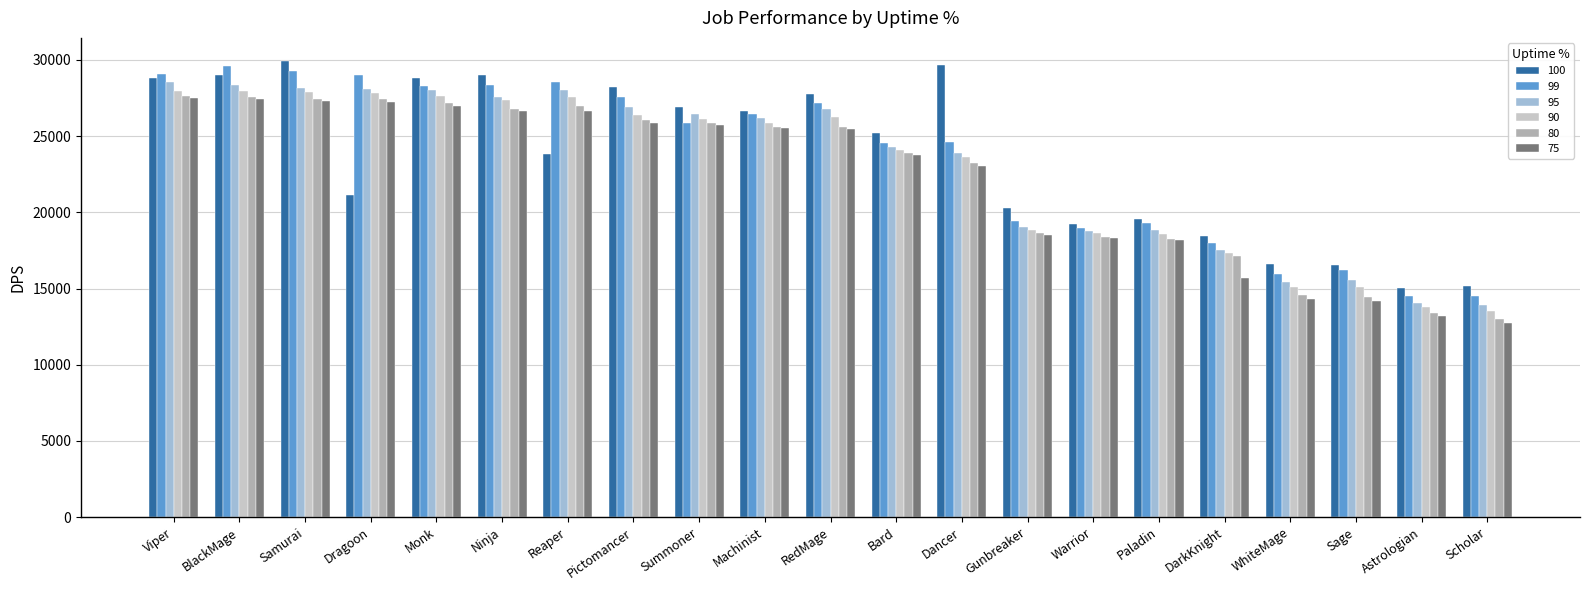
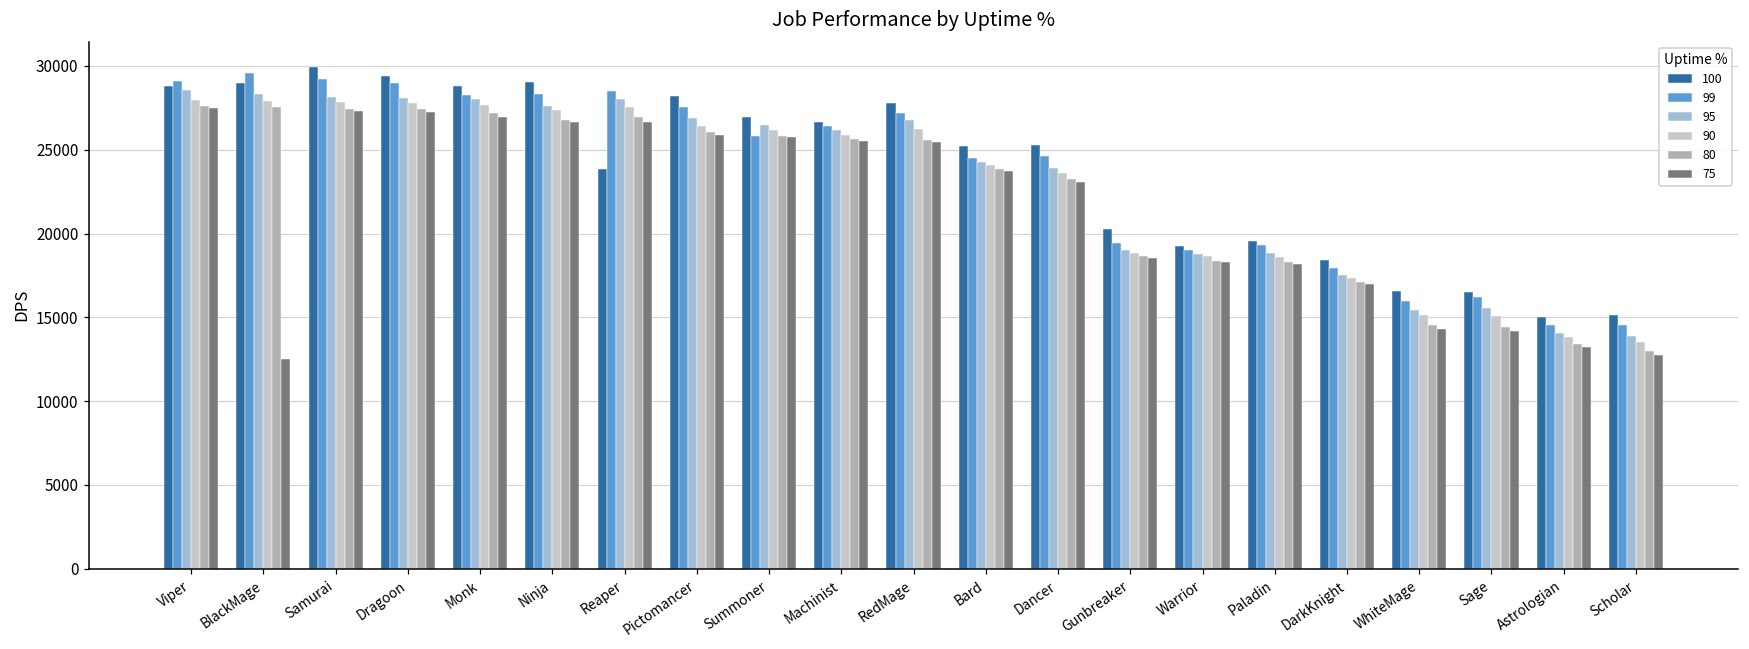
75, BlackMage: 27400 -> 12500
100, Dragoon: 21100 -> 29400
100, Dancer: 29600 -> 25300
75, DarkKnight: 15700 -> 17000
